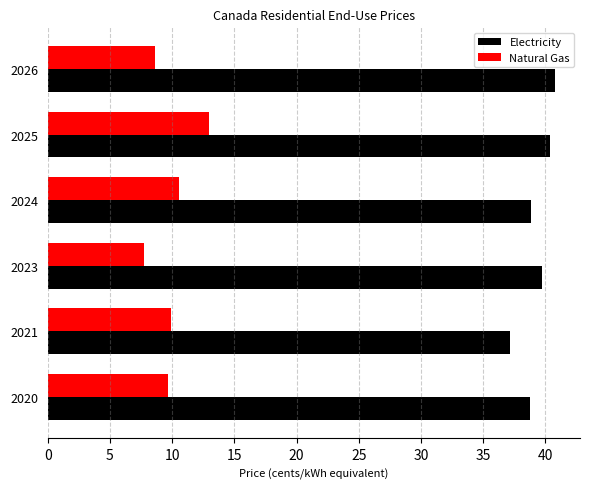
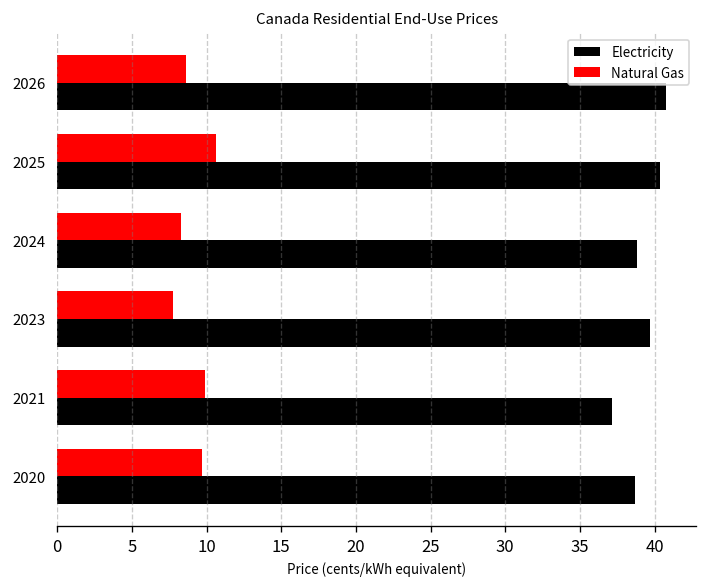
Natural Gas, 2025: 13.0 -> 10.6
Natural Gas, 2024: 10.5 -> 8.3
